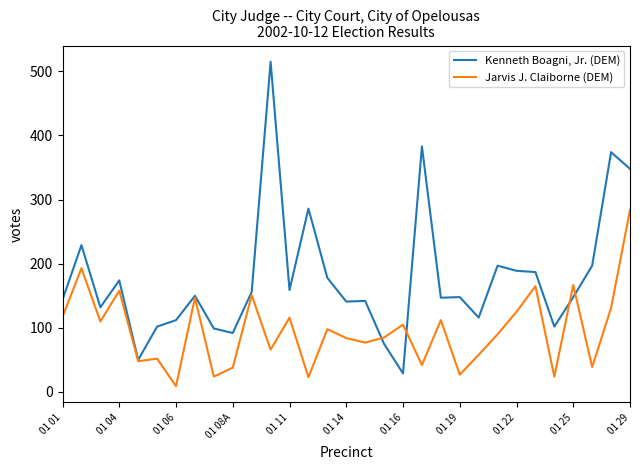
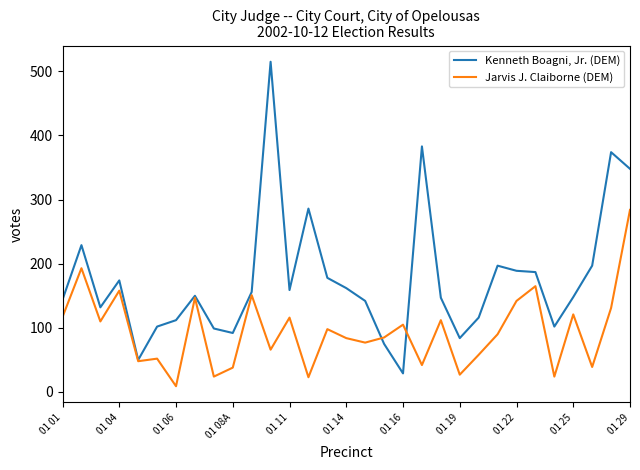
Kenneth Boagni, Jr. (DEM), 01 14: 140 -> 160
Kenneth Boagni, Jr. (DEM), 01 19: 150 -> 80
Jarvis J. Claiborne (DEM), 01 22: 130 -> 140
Jarvis J. Claiborne (DEM), 01 25: 170 -> 120
